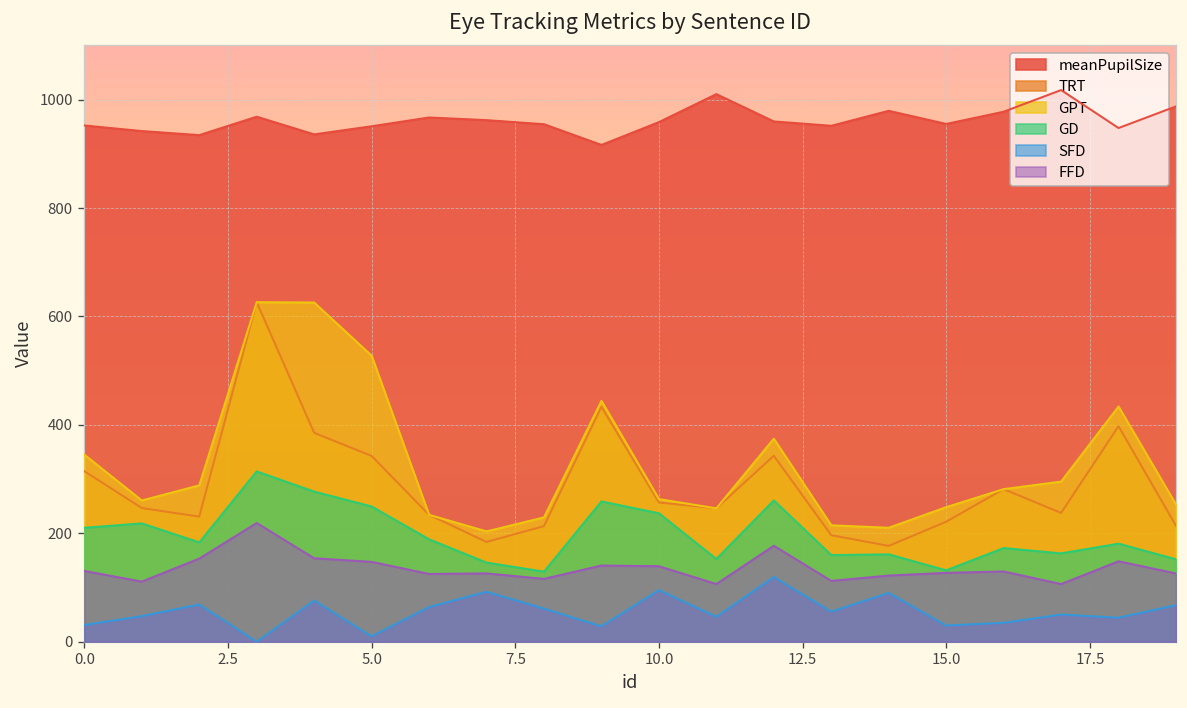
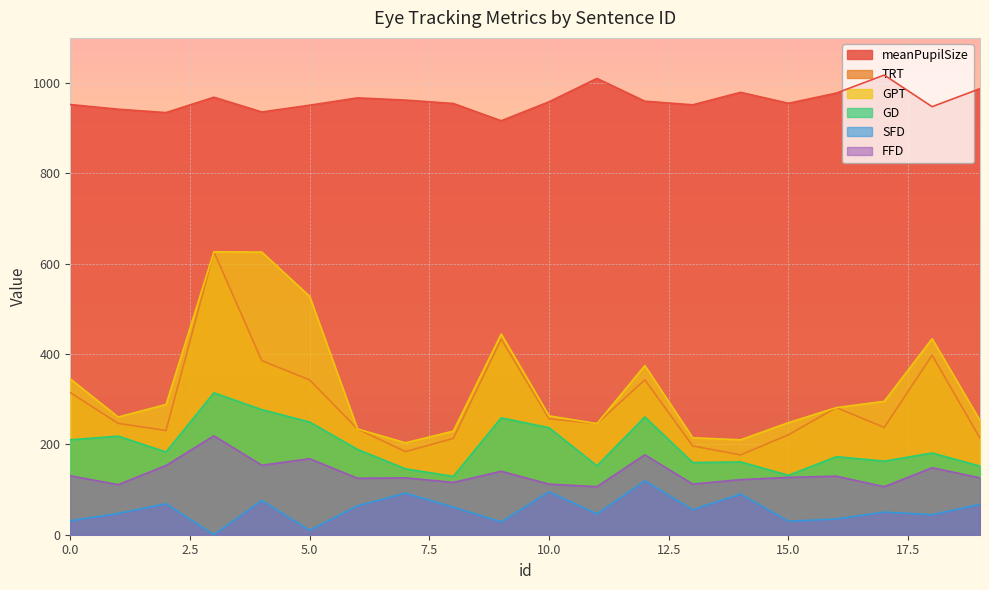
FFD, 5.0: 150 -> 170
FFD, 10.0: 140 -> 110
